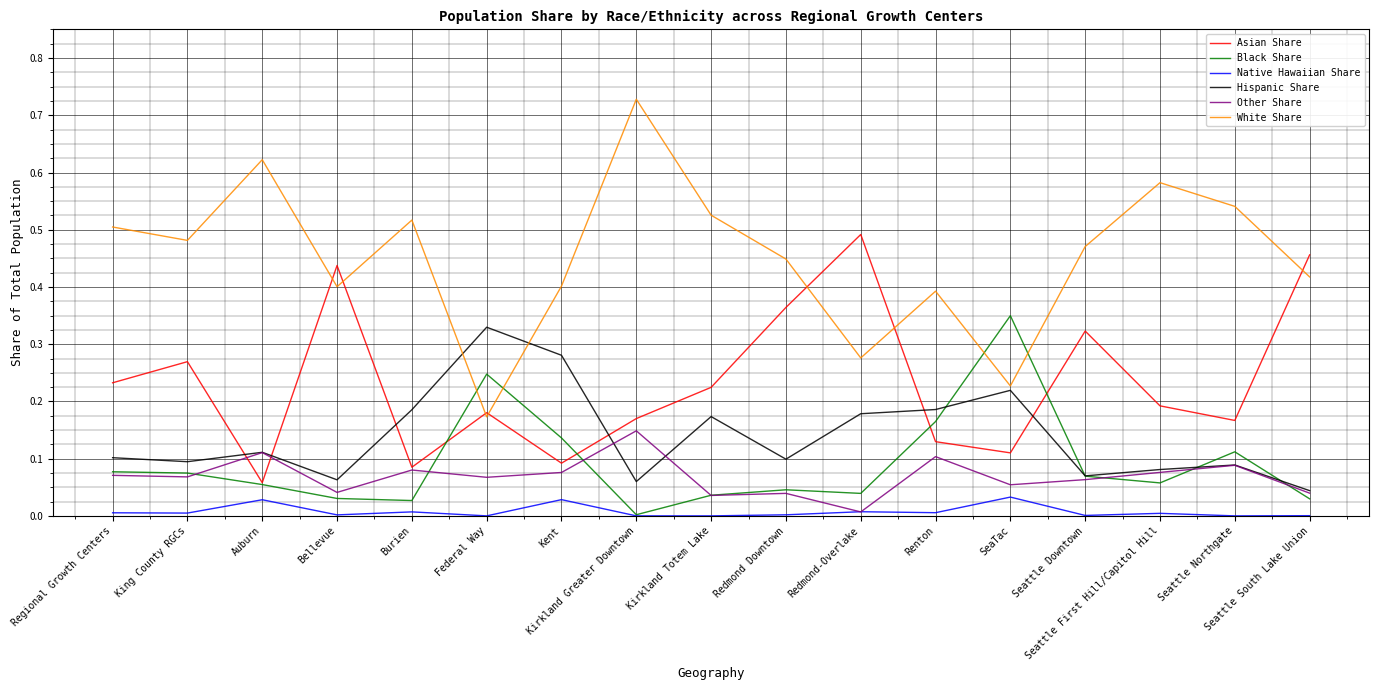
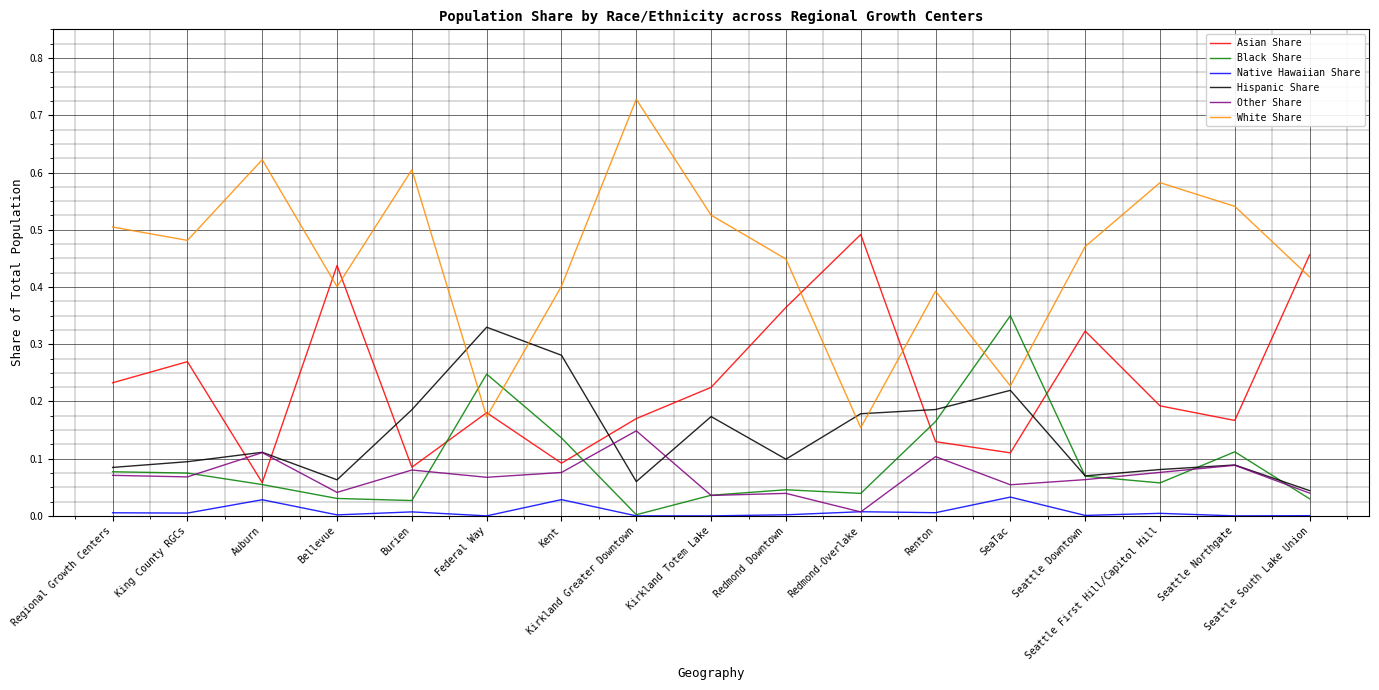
Hispanic Share, Regional Growth Centers: 0.10 -> 0.08
White Share, Burien: 0.52 -> 0.60
White Share, Redmond-Overlake: 0.28 -> 0.15
